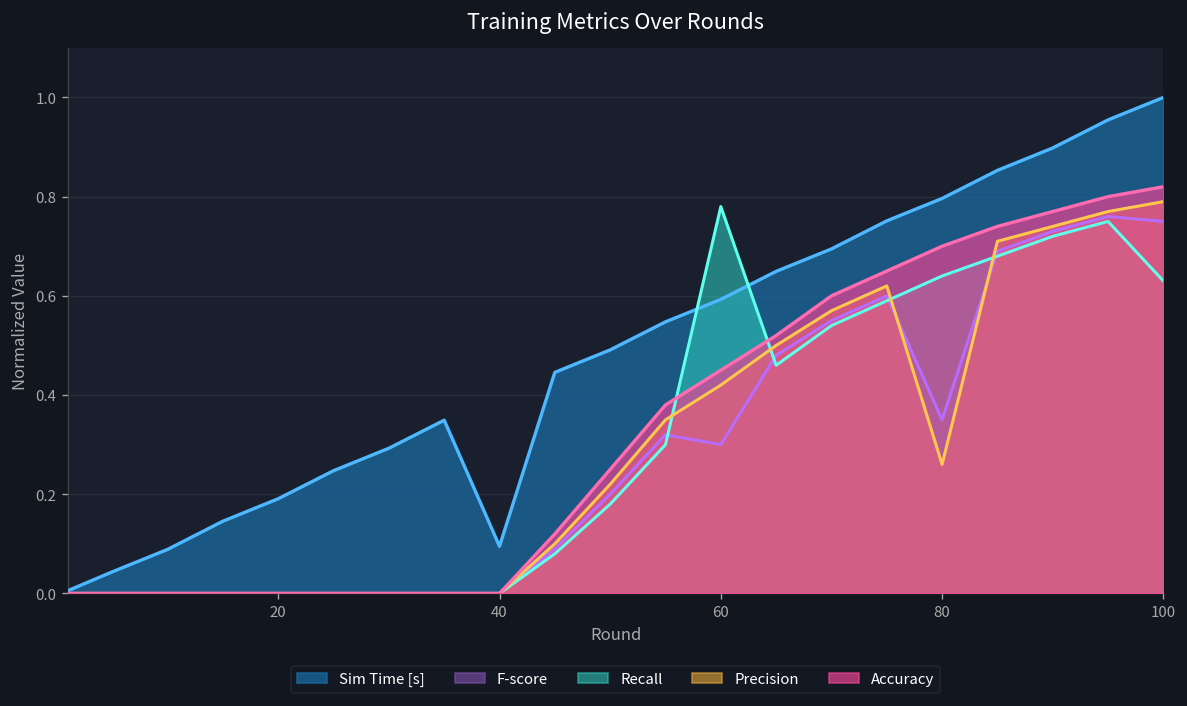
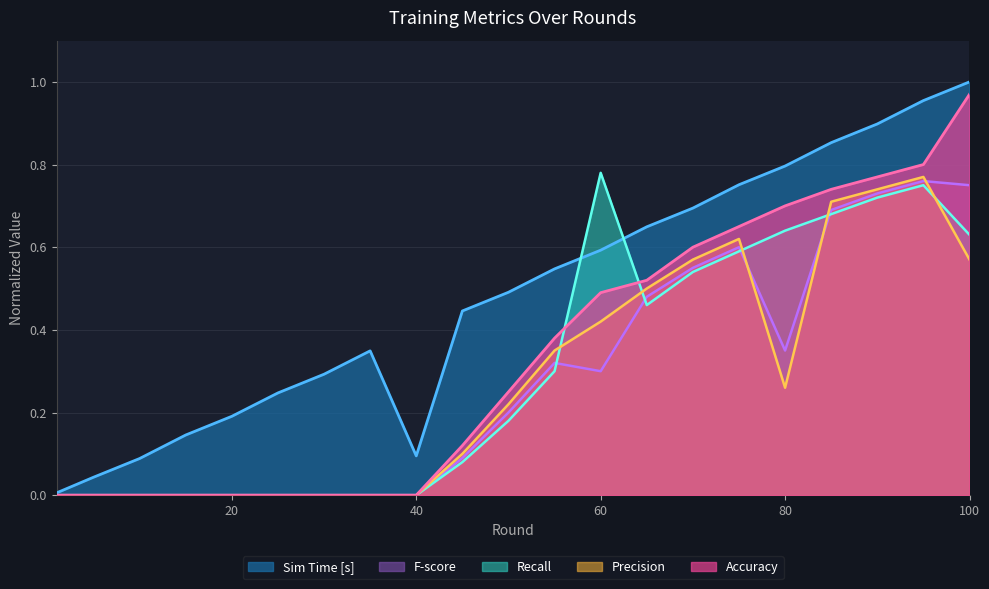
Accuracy, 60: 0.45 -> 0.49
Precision, 100: 0.79 -> 0.57
Accuracy, 100: 0.82 -> 0.97
